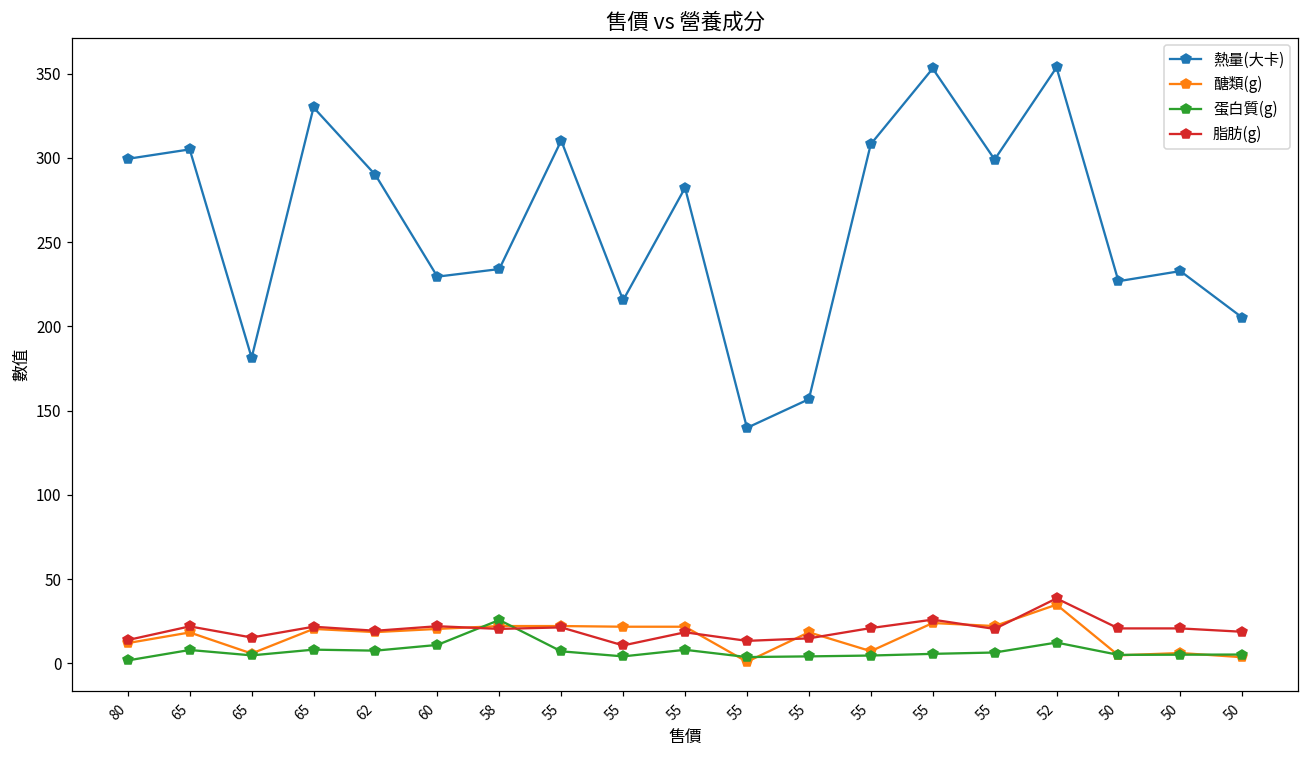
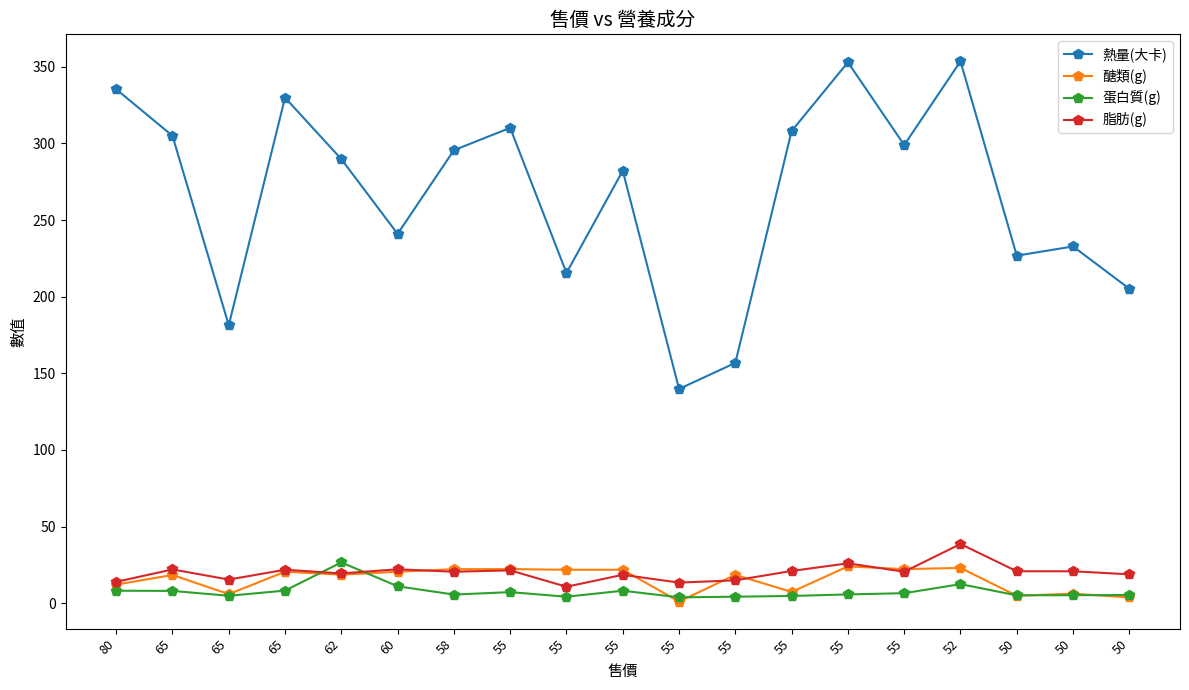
熱量(大卡), 80: 299 -> 335
蛋白質(g), 80: 2 -> 8
蛋白質(g), 62: 8 -> 27
熱量(大卡), 60: 230 -> 241
熱量(大卡), 58: 234 -> 296
蛋白質(g), 58: 26 -> 6
醣類(g), 52: 35 -> 23
